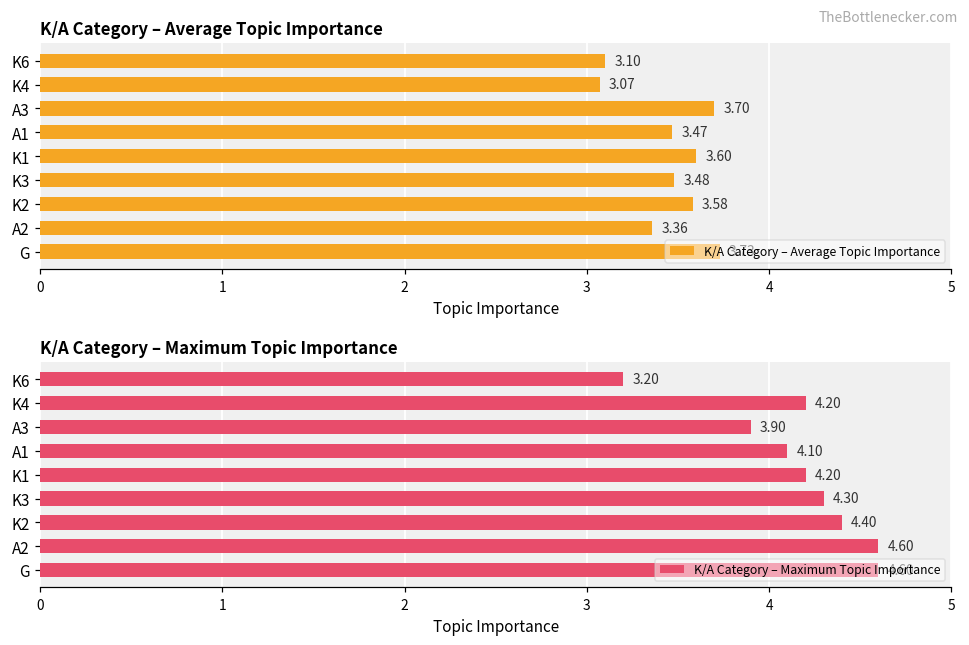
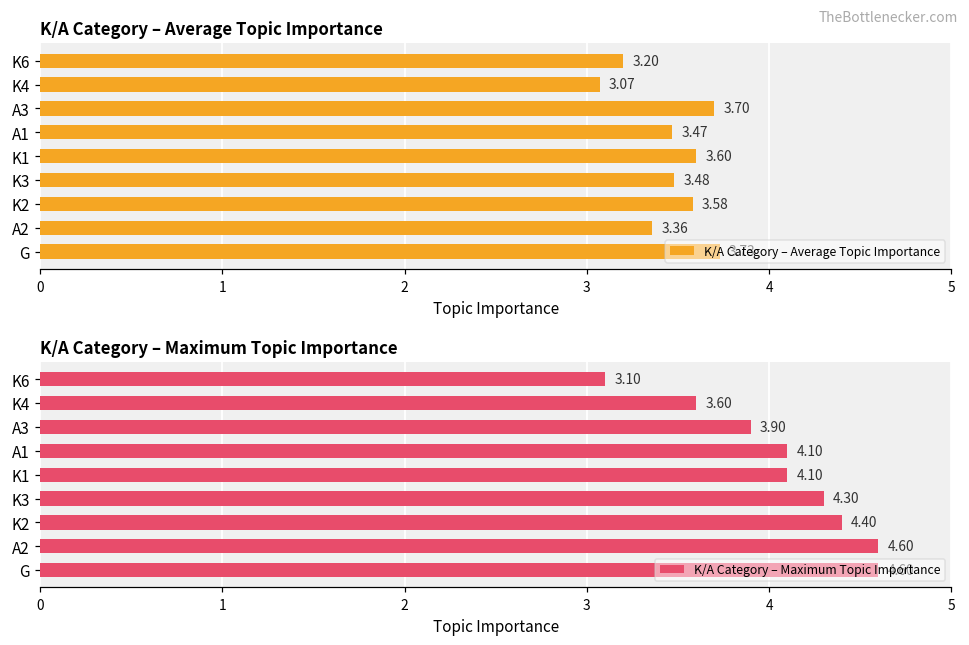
K/A Category – Average Topic Importance, K6: 3.10 -> 3.20
K/A Category – Maximum Topic Importance, K6: 3.20 -> 3.10
K/A Category – Maximum Topic Importance, K4: 4.20 -> 3.60
K/A Category – Maximum Topic Importance, K1: 4.20 -> 4.10
